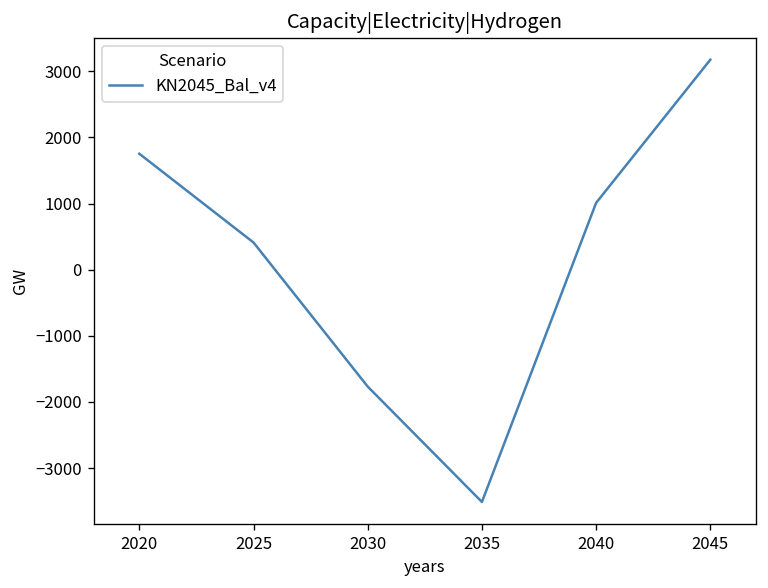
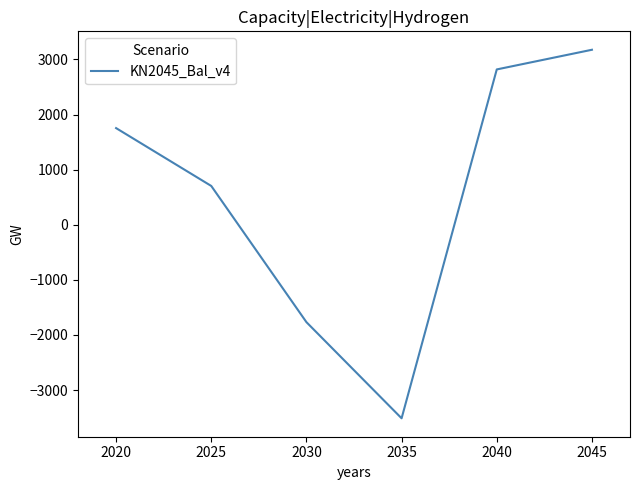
2025: 400 -> 700
2040: 1000 -> 2800
